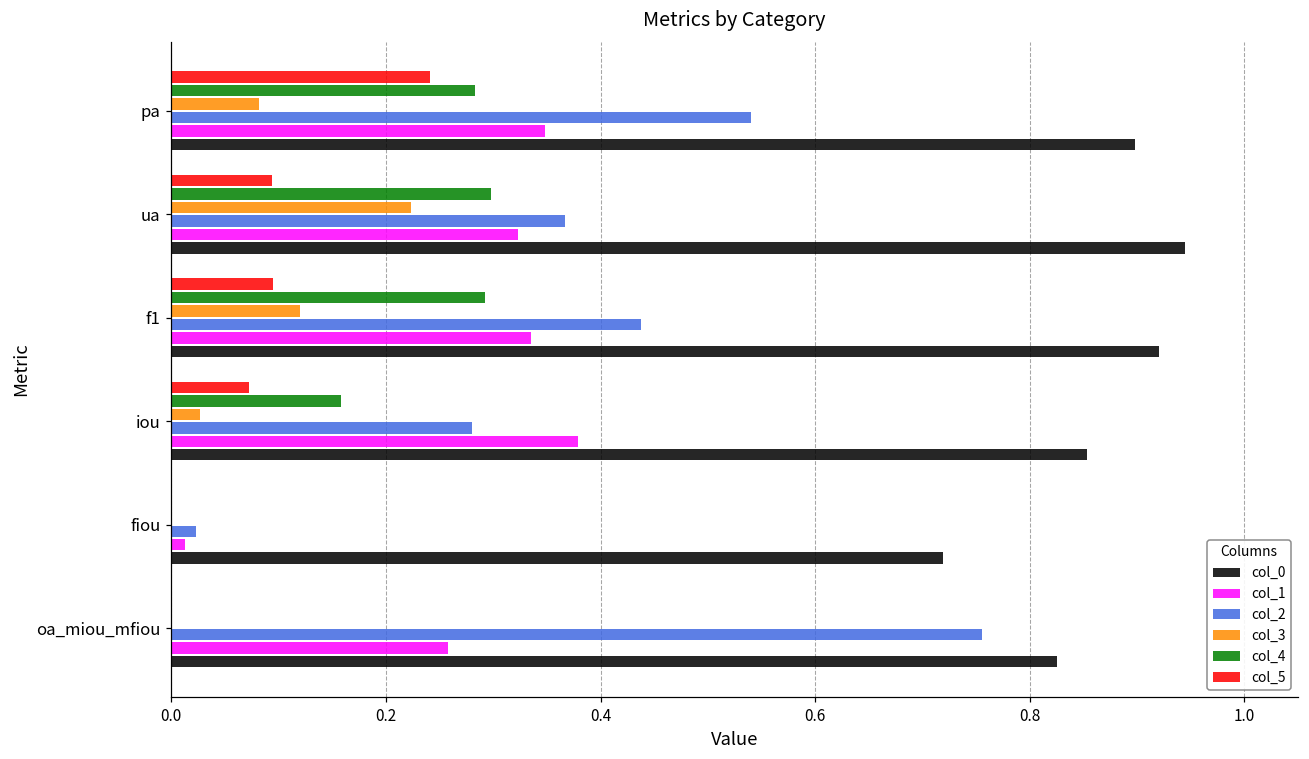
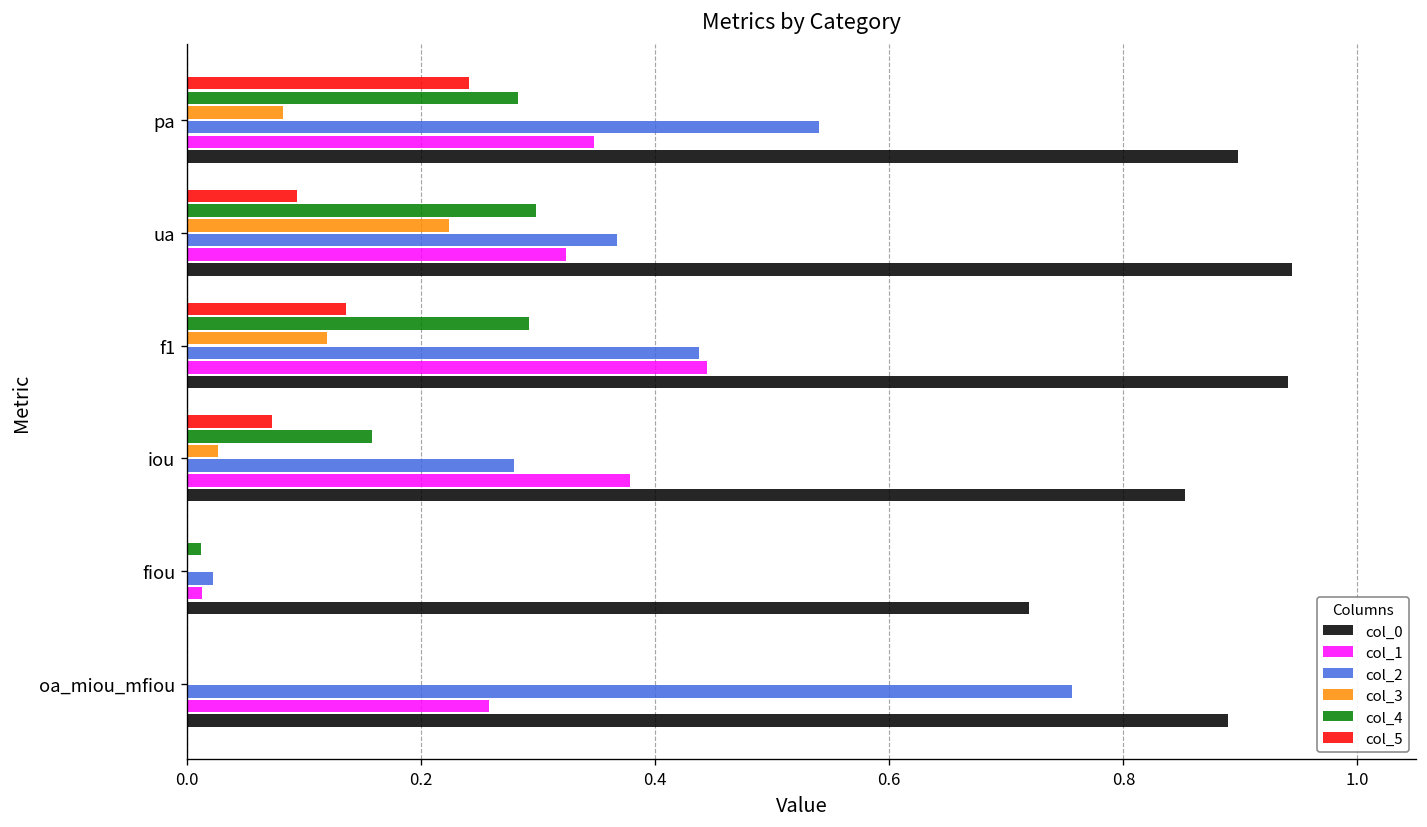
col_5, f1: 0.10 -> 0.14
col_1, f1: 0.34 -> 0.44
col_0, f1: 0.92 -> 0.94
col_4, fiou: 0.00 -> 0.01
col_0, oa_miou_mfiou: 0.83 -> 0.89
